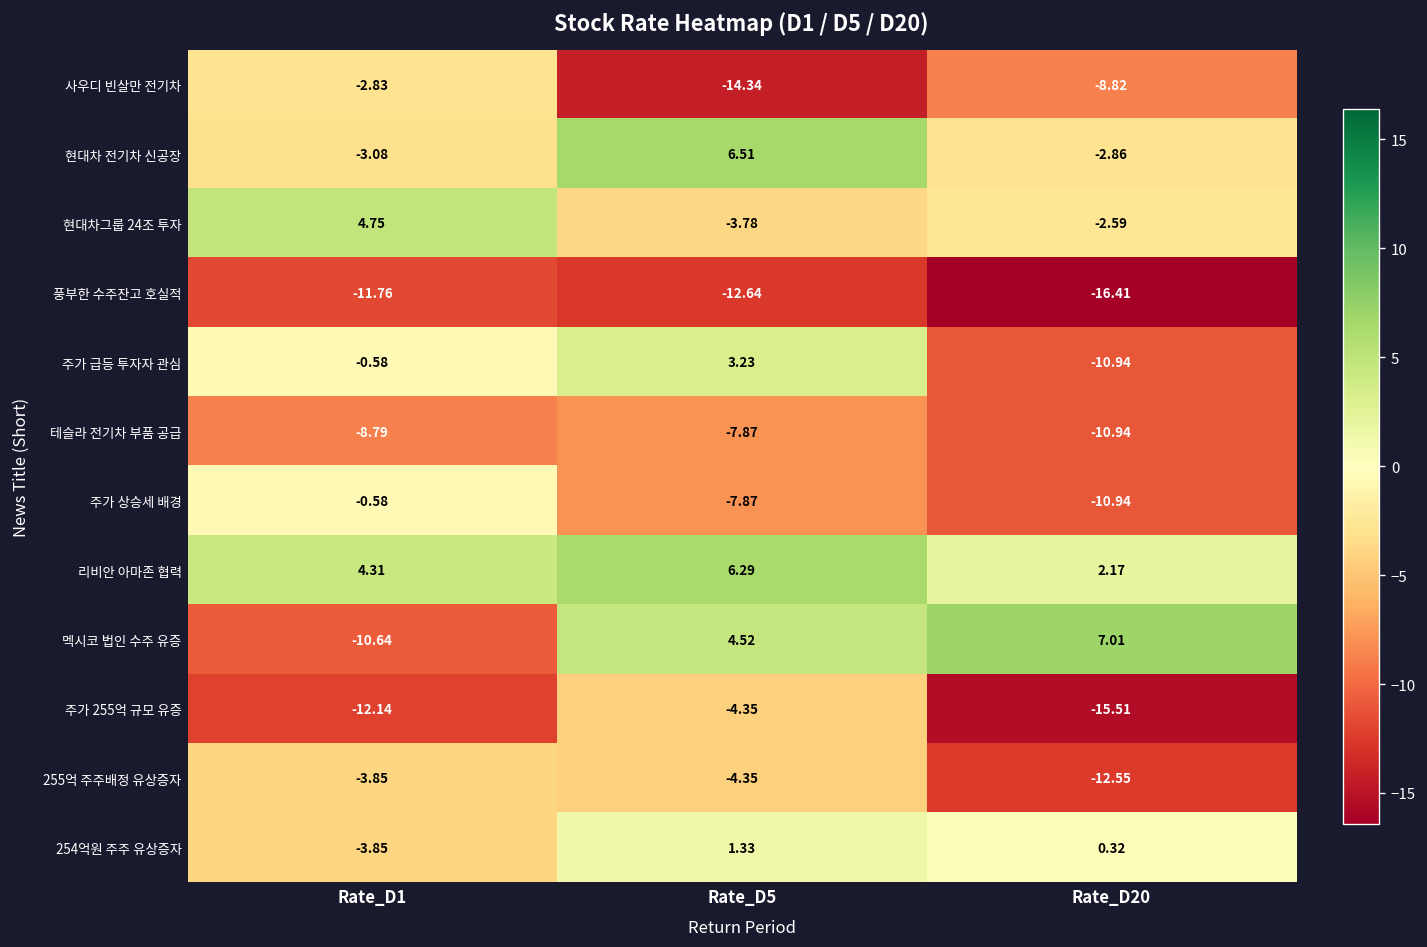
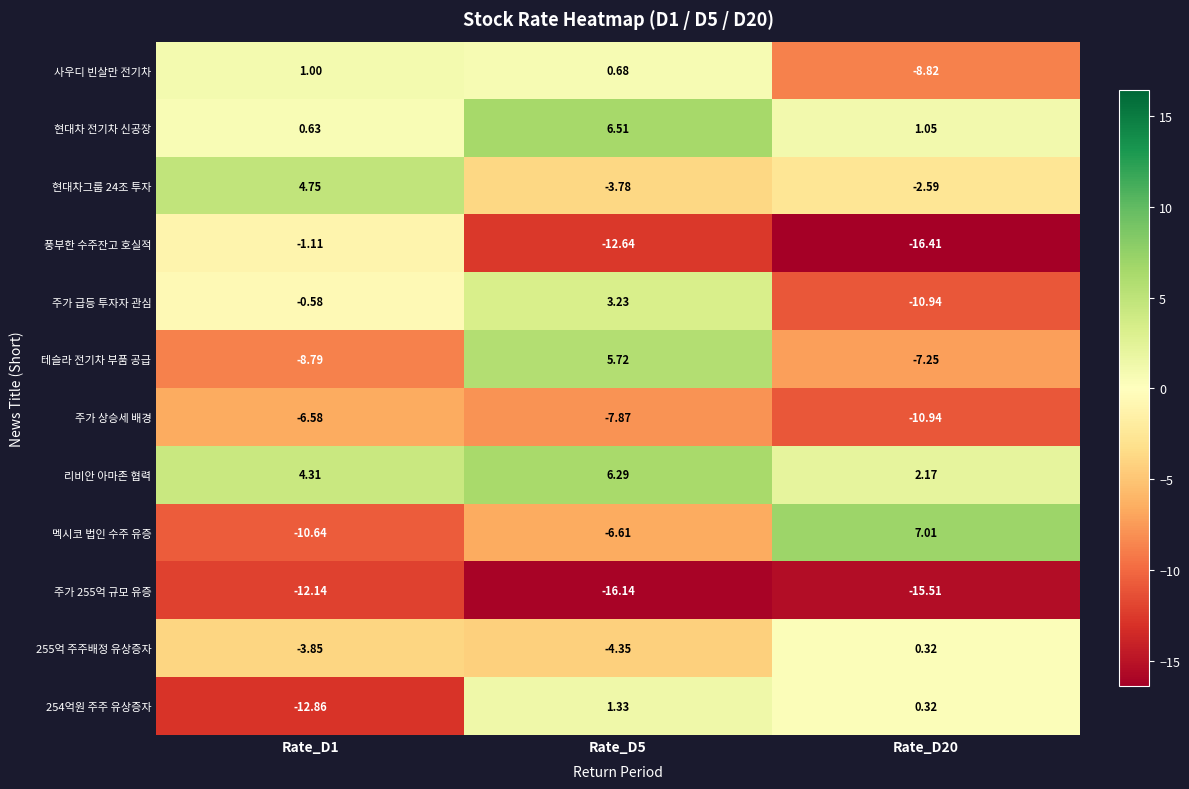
사우디 빈살만 전기차, Rate_D1: -2.83 -> 1.00
사우디 빈살만 전기차, Rate_D5: -14.34 -> 0.68
현대차 전기차 신공장, Rate_D1: -3.08 -> 0.63
현대차 전기차 신공장, Rate_D20: -2.86 -> 1.05
풍부한 수주잔고 호실적, Rate_D1: -11.76 -> -1.11
테슬라 전기차 부품 공급, Rate_D5: -7.87 -> 5.72
테슬라 전기차 부품 공급, Rate_D20: -10.94 -> -7.25
주가 상승세 배경, Rate_D1: -0.58 -> -6.58
멕시코 법인 수주 유증, Rate_D5: 4.52 -> -6.61
주가 255억 규모 유증, Rate_D5: -4.35 -> -16.14
255억 주주배정 유상증자, Rate_D20: -12.55 -> 0.32
254억원 주주 유상증자, Rate_D1: -3.85 -> -12.86
